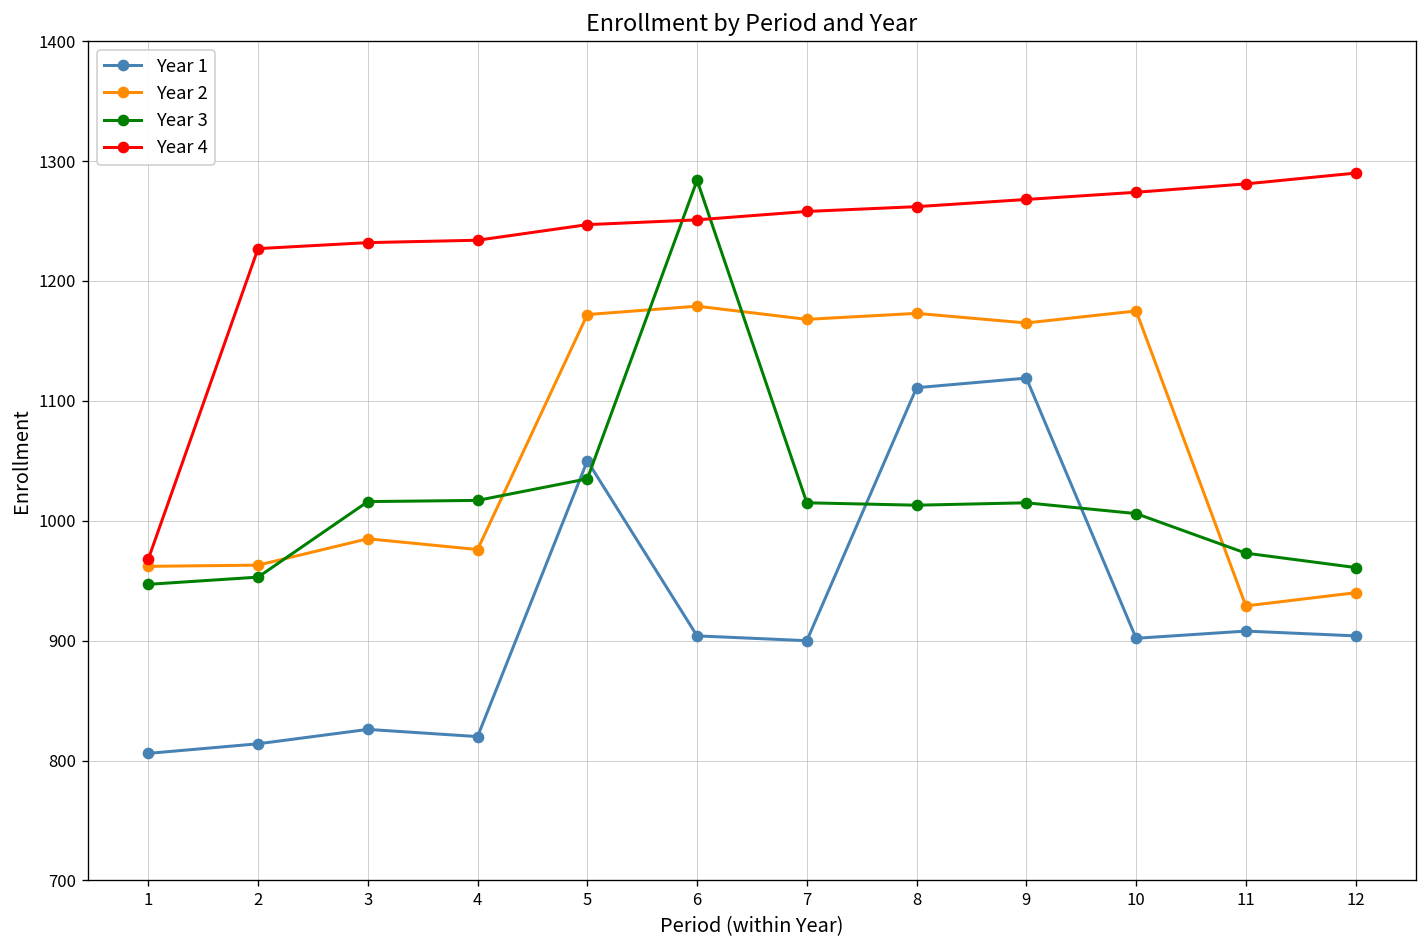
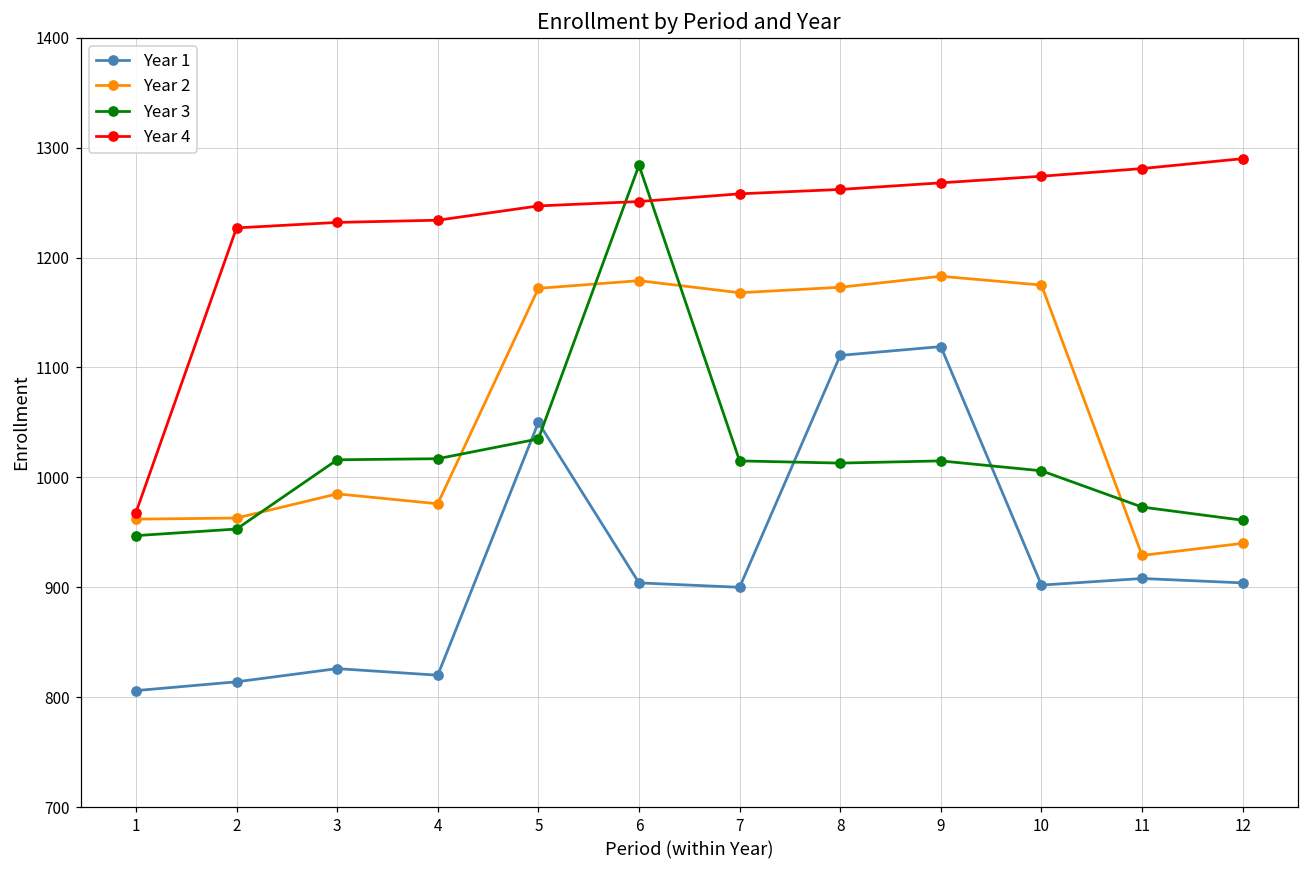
Year 2, 9: 1170 -> 1180
